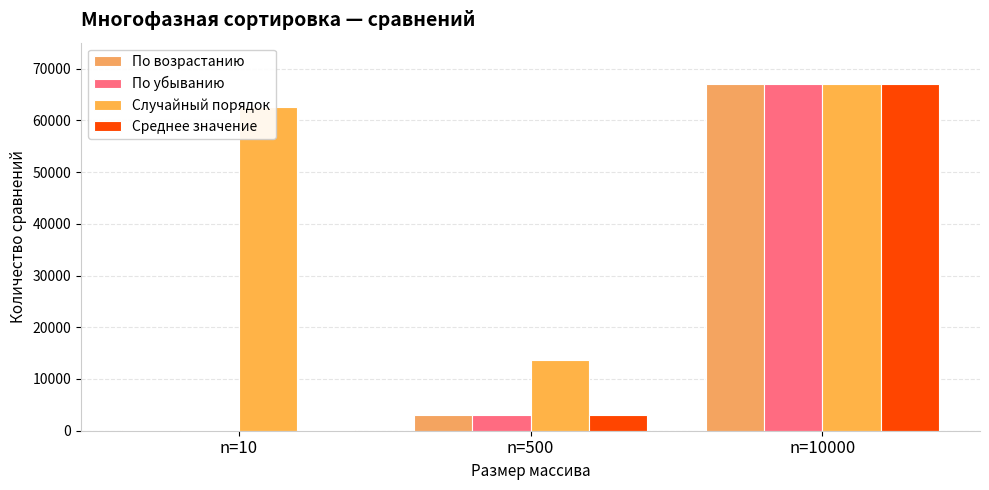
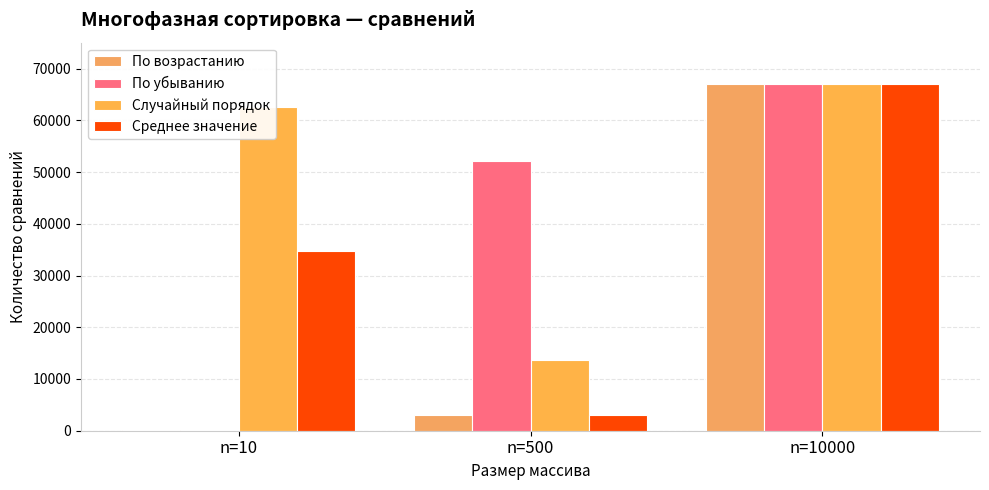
Среднее значение, n=10: 0 -> 35000
По убыванию, n=500: 3000 -> 52000
